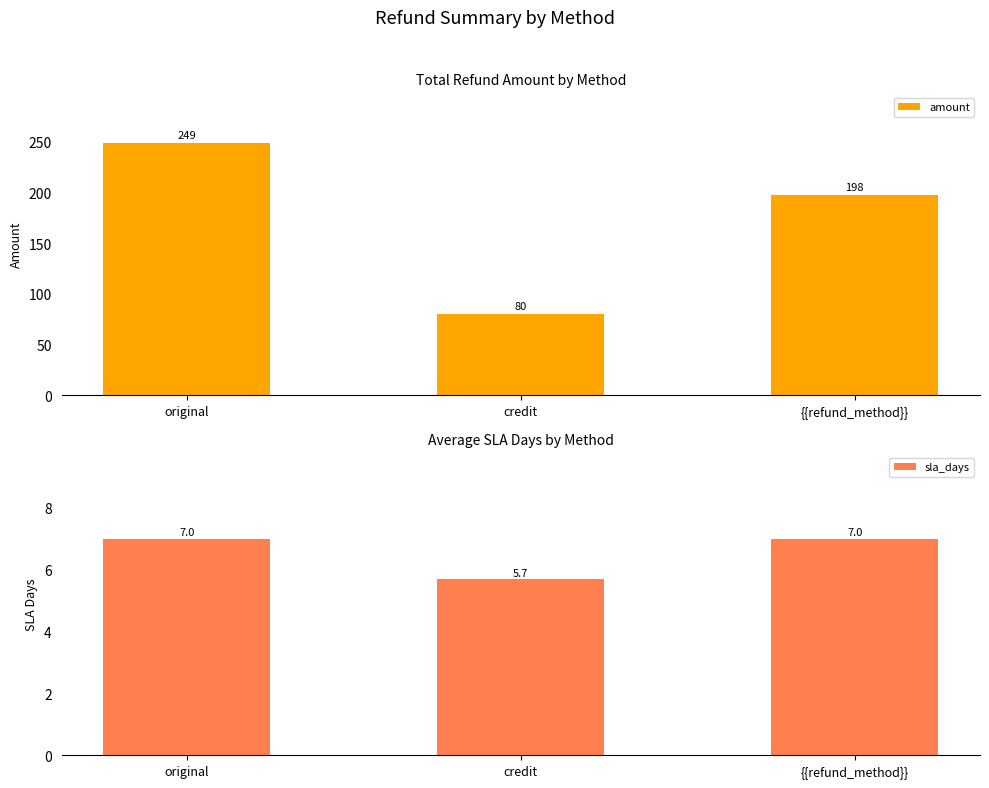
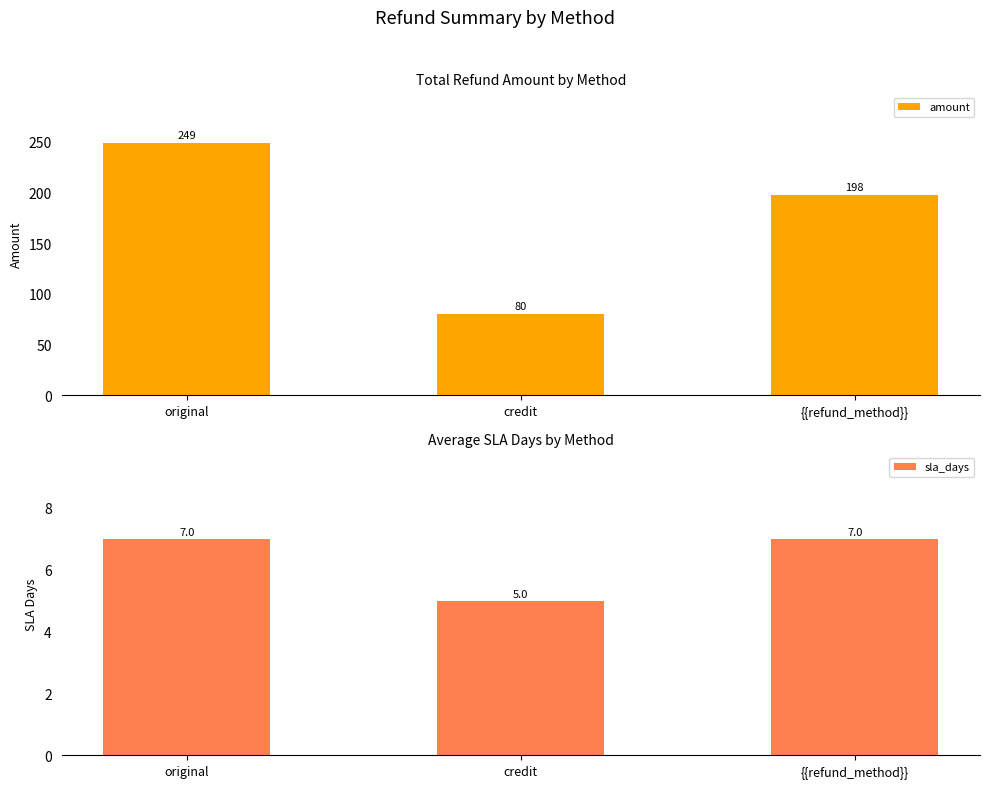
Average SLA Days by Method, credit: 5.7 -> 5.0
